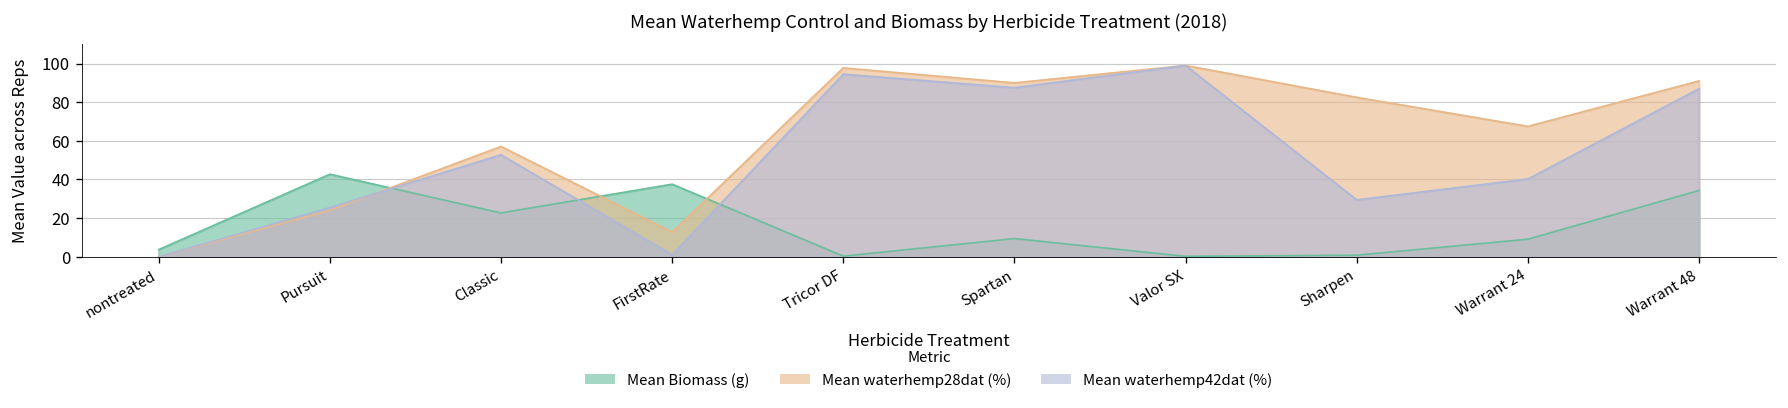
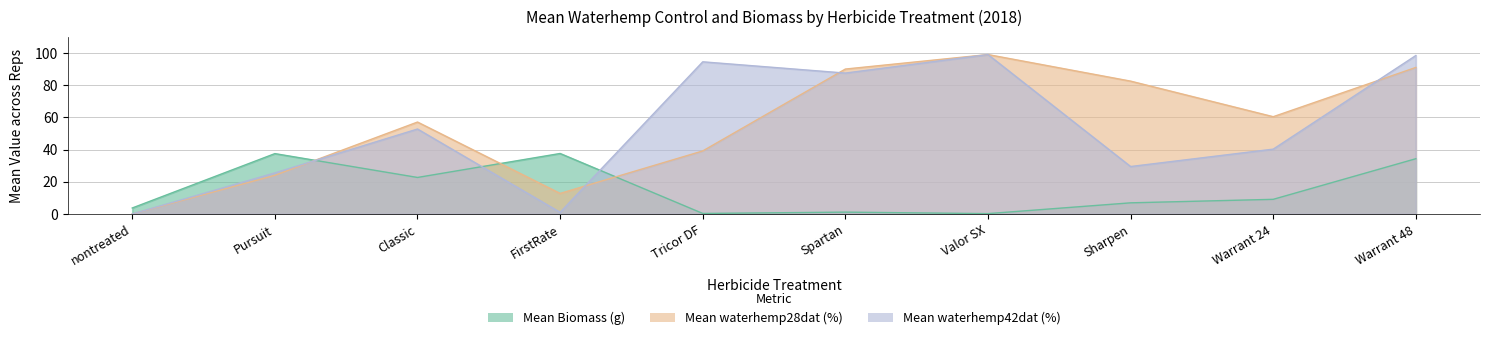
Mean Biomass (g), Pursuit: 43 -> 37
Mean waterhemp28dat (%), Tricor DF: 98 -> 39
Mean Biomass (g), Spartan: 9 -> 1
Mean Biomass (g), Sharpen: 1 -> 7
Mean waterhemp28dat (%), Warrant 24: 68 -> 60
Mean waterhemp42dat (%), Warrant 48: 87 -> 98
